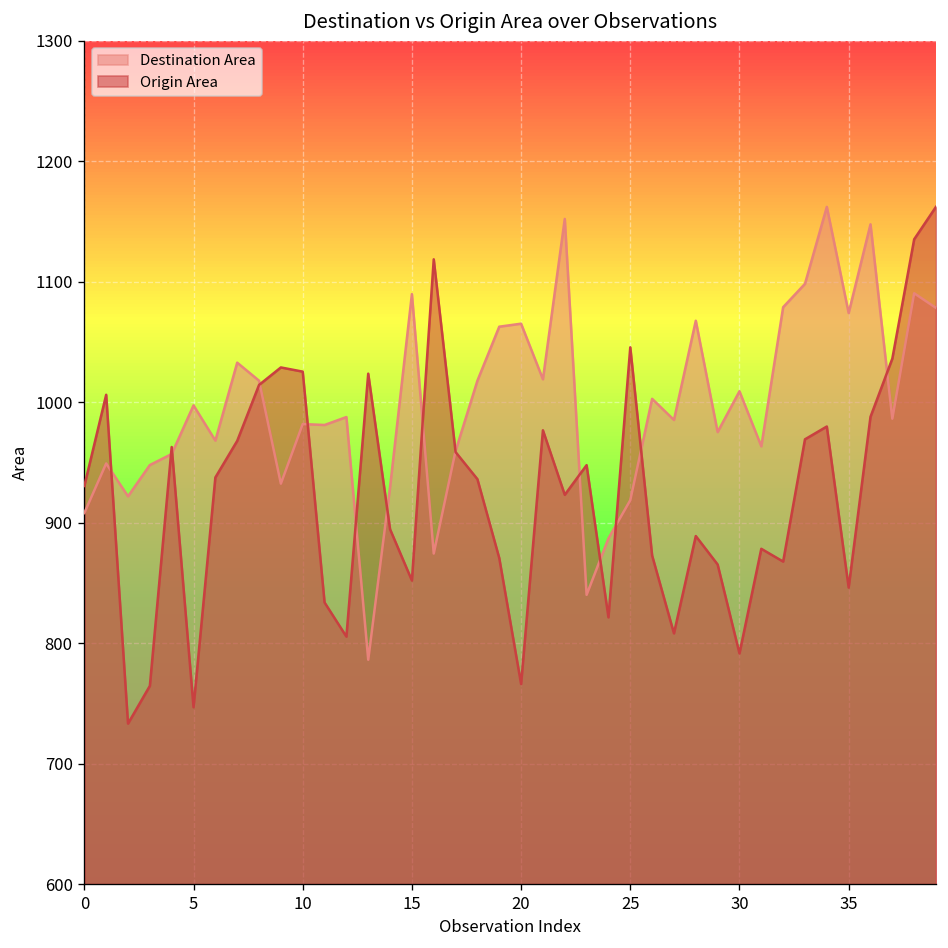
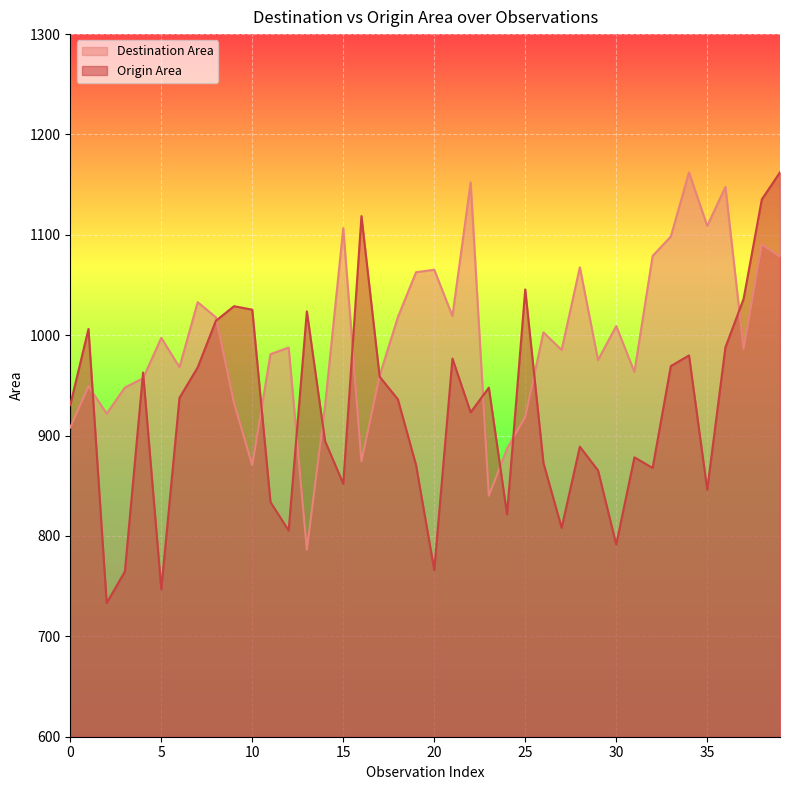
Destination Area, 10: 982 -> 870
Destination Area, 15: 1090 -> 1107
Destination Area, 35: 1074 -> 1109
